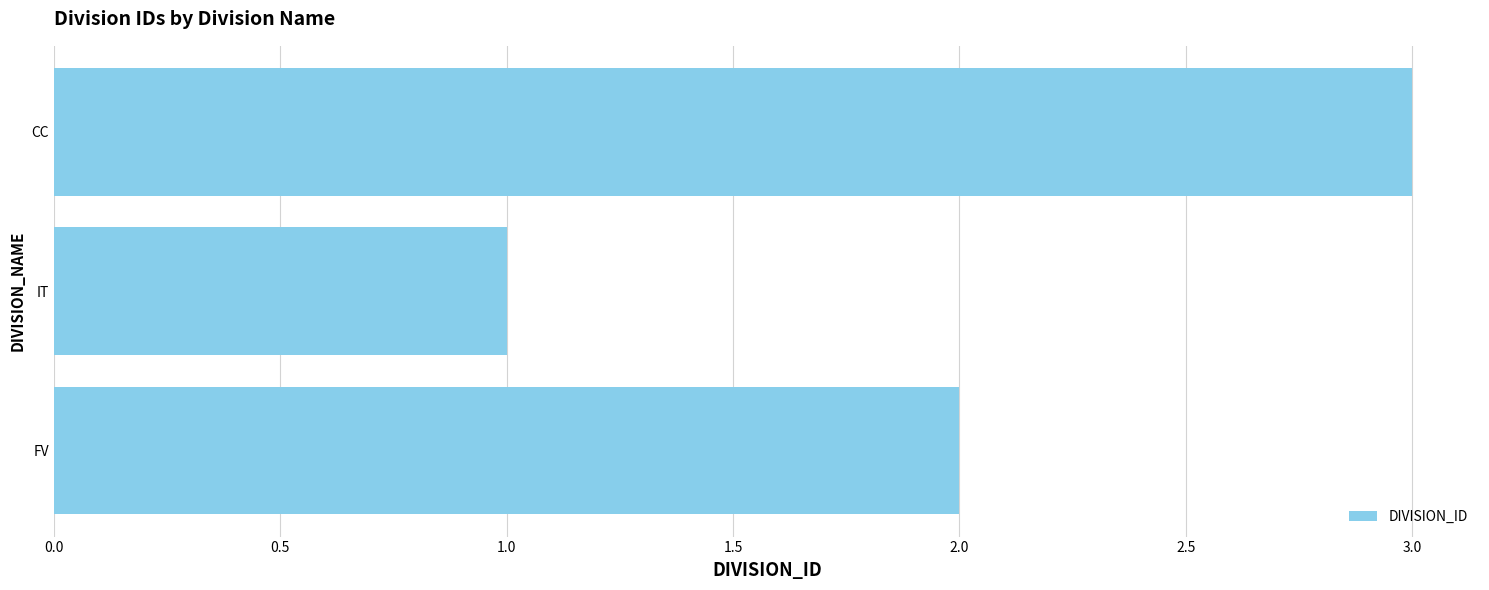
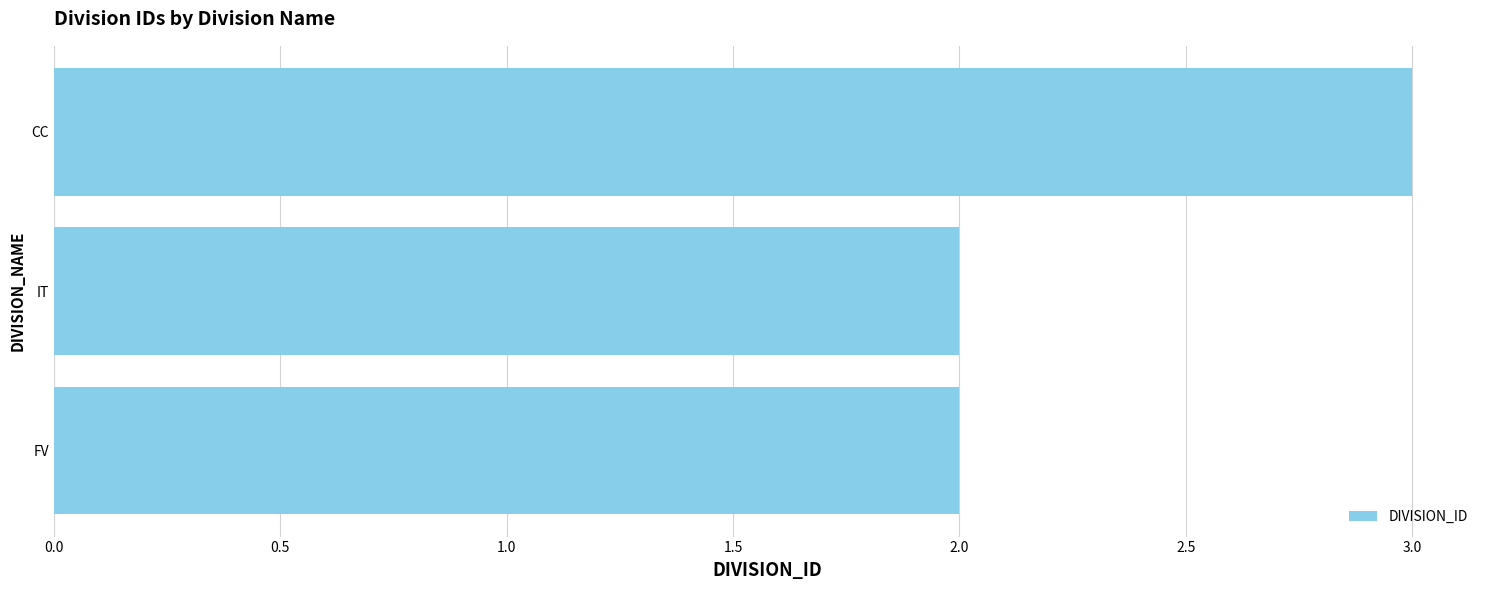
IT: 1 -> 2
